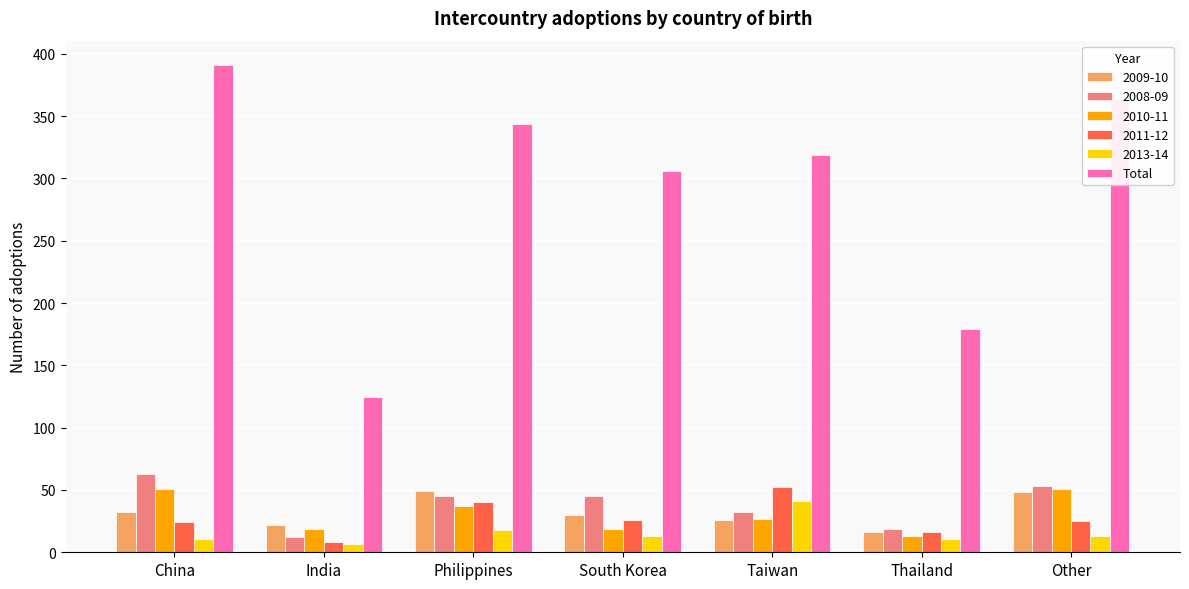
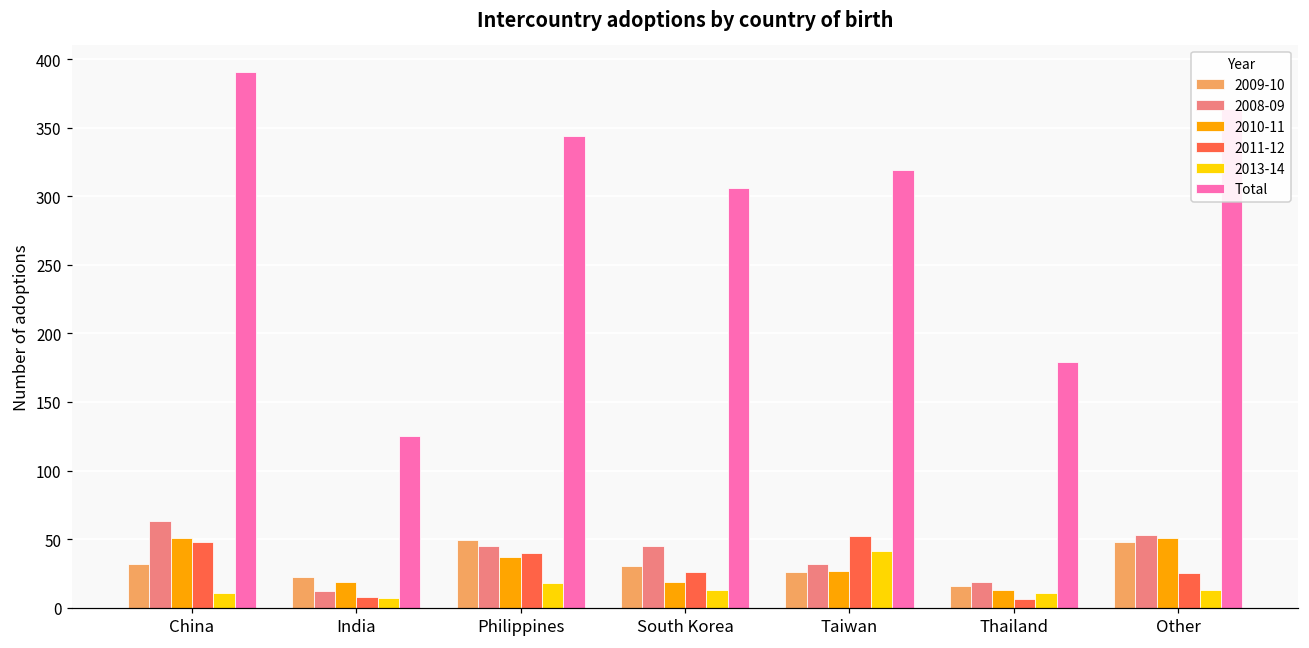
2011-12, China: 24 -> 48
2011-12, Thailand: 16 -> 6
